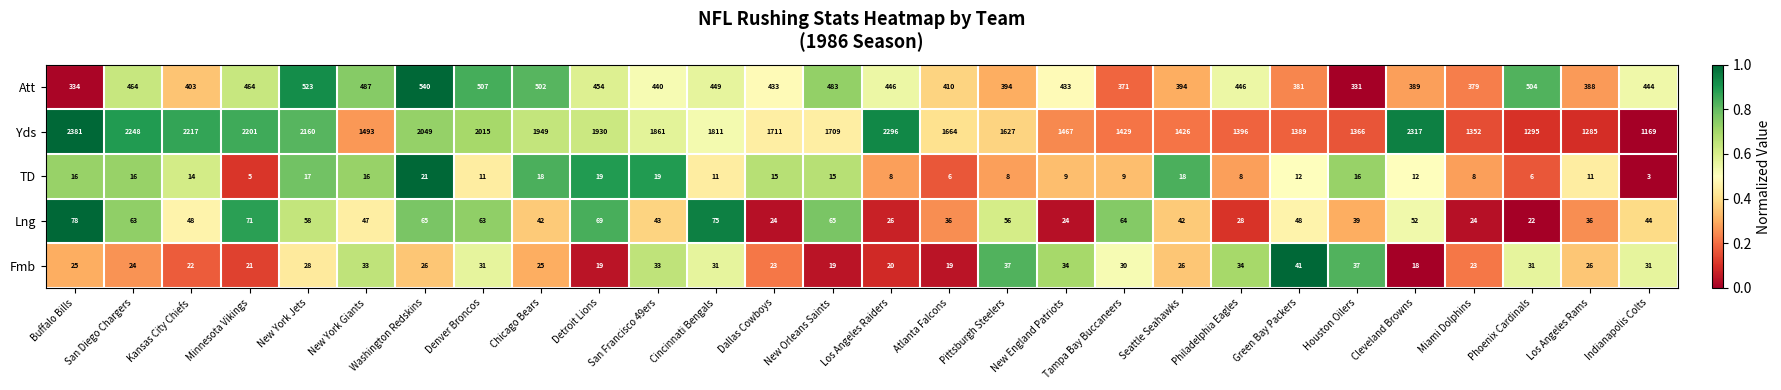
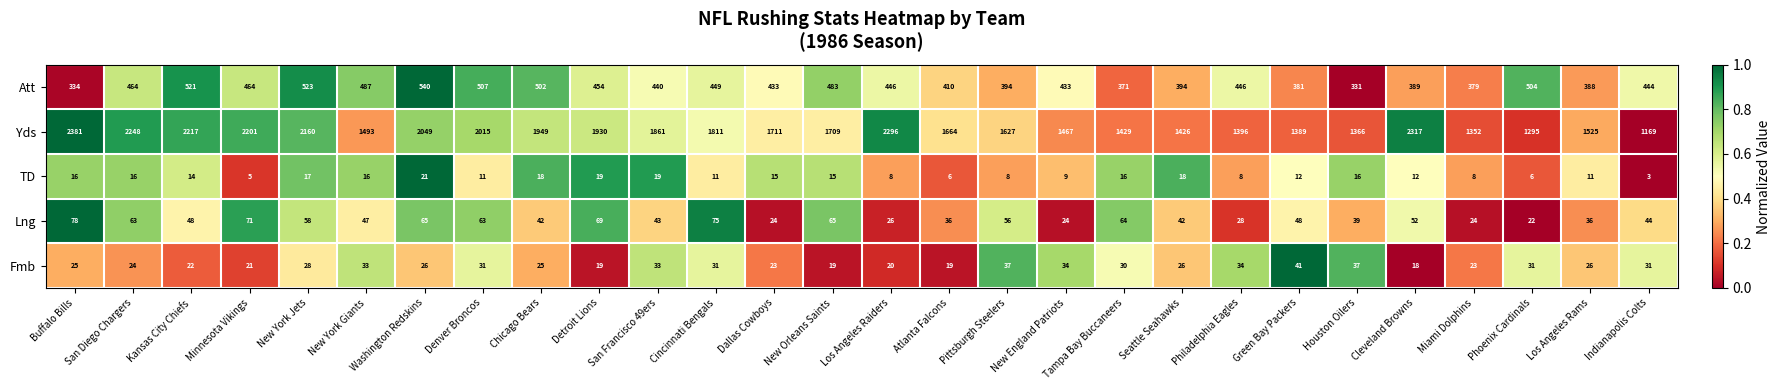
Att, Kansas City Chiefs: 403 -> 521
Yds, Los Angeles Rams: 1285 -> 1525
TD, Tampa Bay Buccaneers: 9 -> 16
